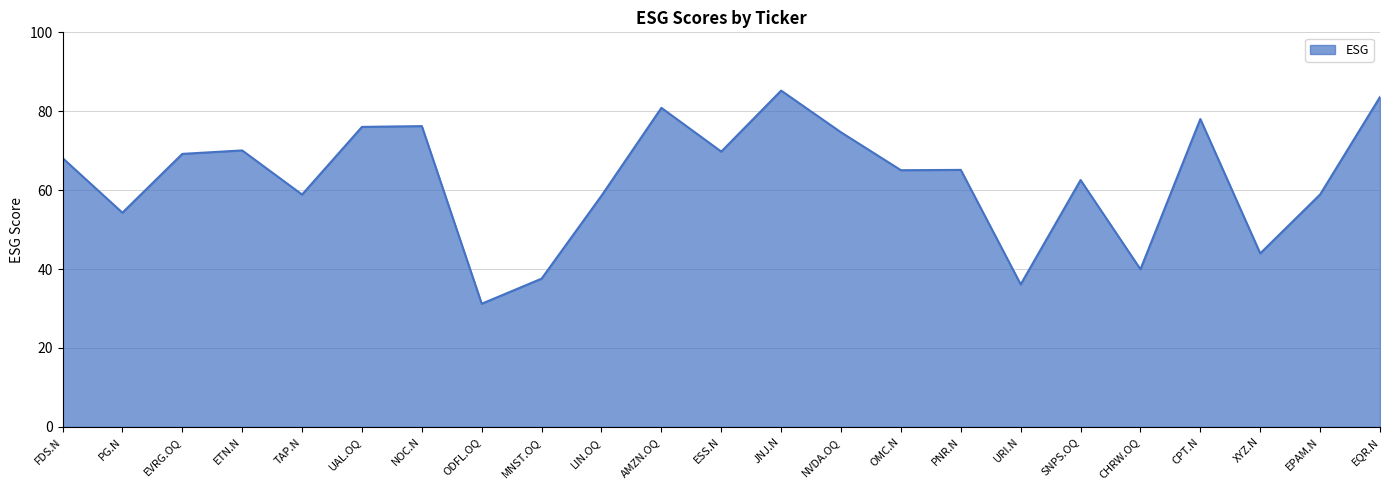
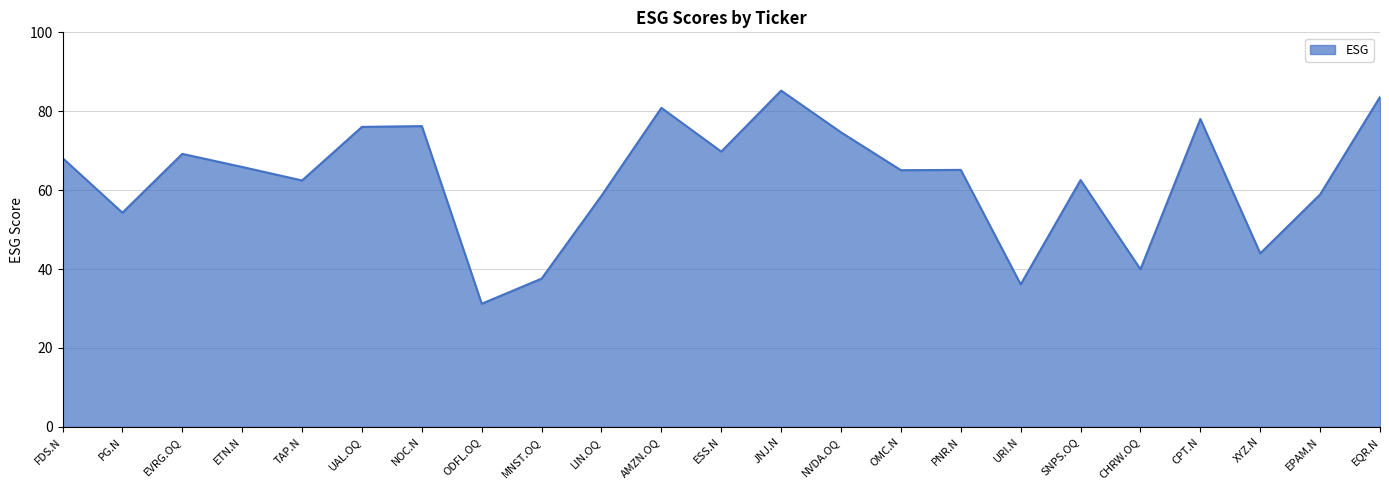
ETN.N: 70 -> 66
TAP.N: 59 -> 62
